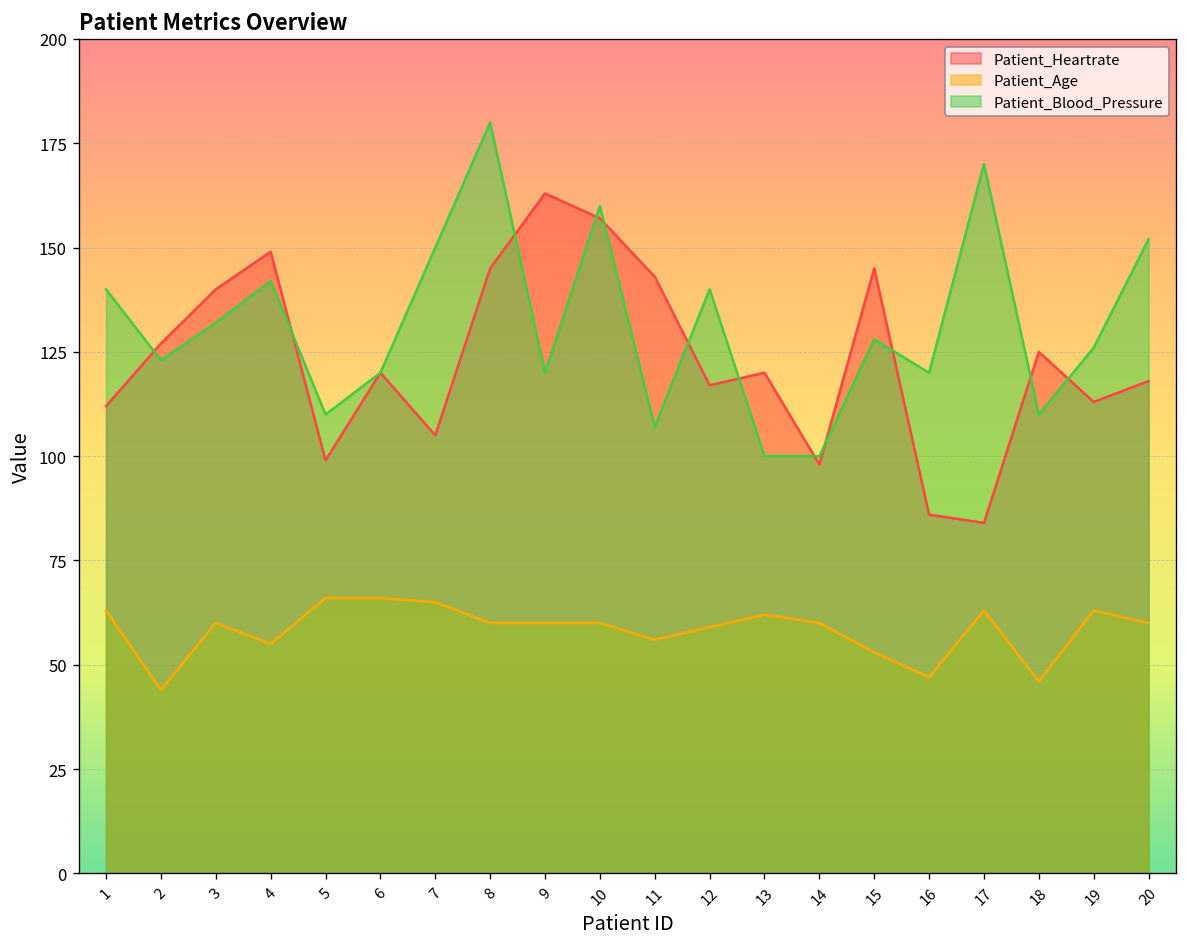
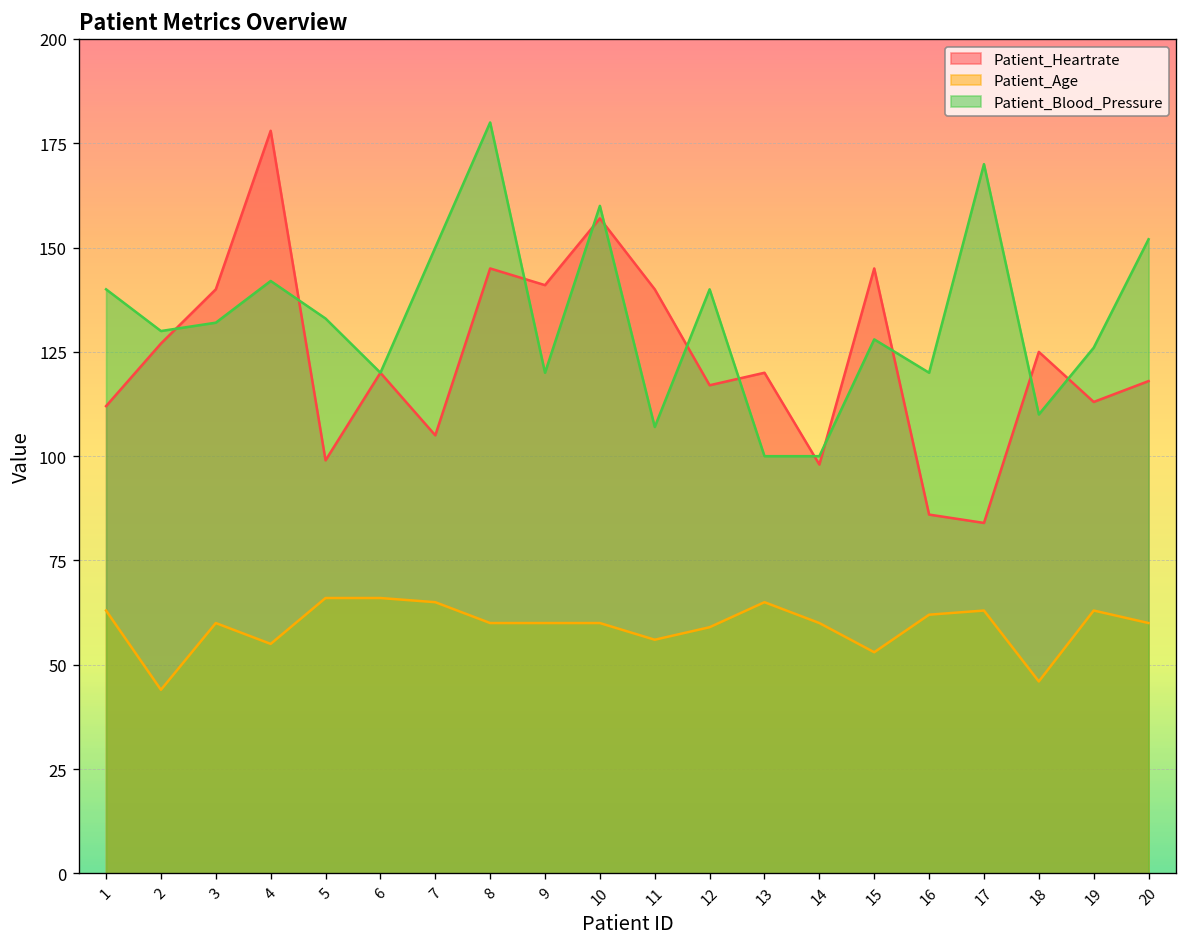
Patient_Blood_Pressure, 2: 123 -> 130
Patient_Heartrate, 4: 149 -> 178
Patient_Blood_Pressure, 5: 110 -> 133
Patient_Heartrate, 9: 163 -> 141
Patient_Heartrate, 11: 143 -> 140
Patient_Age, 13: 62 -> 65
Patient_Age, 16: 47 -> 62
